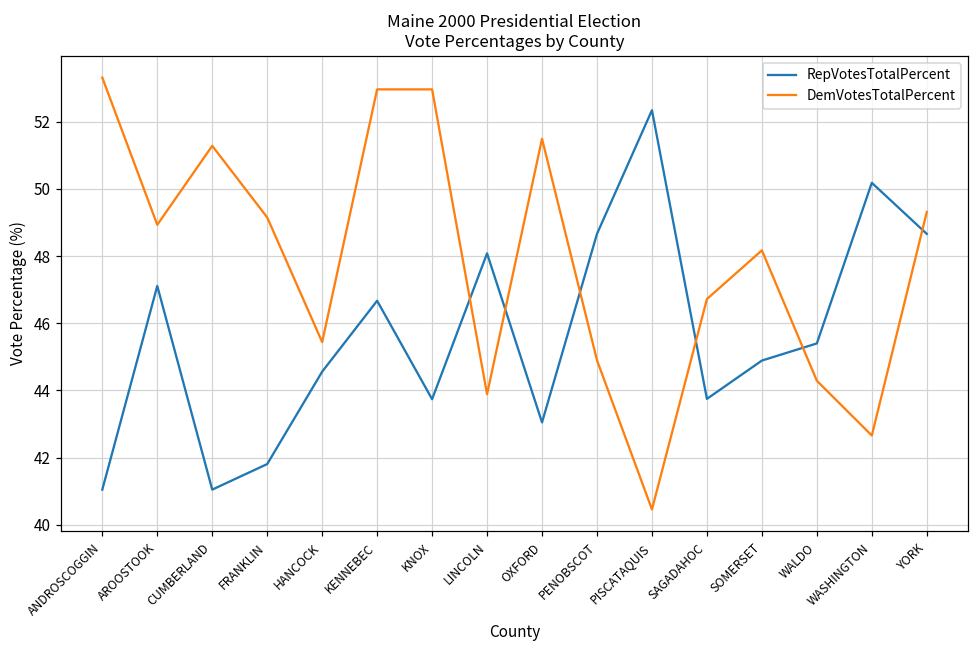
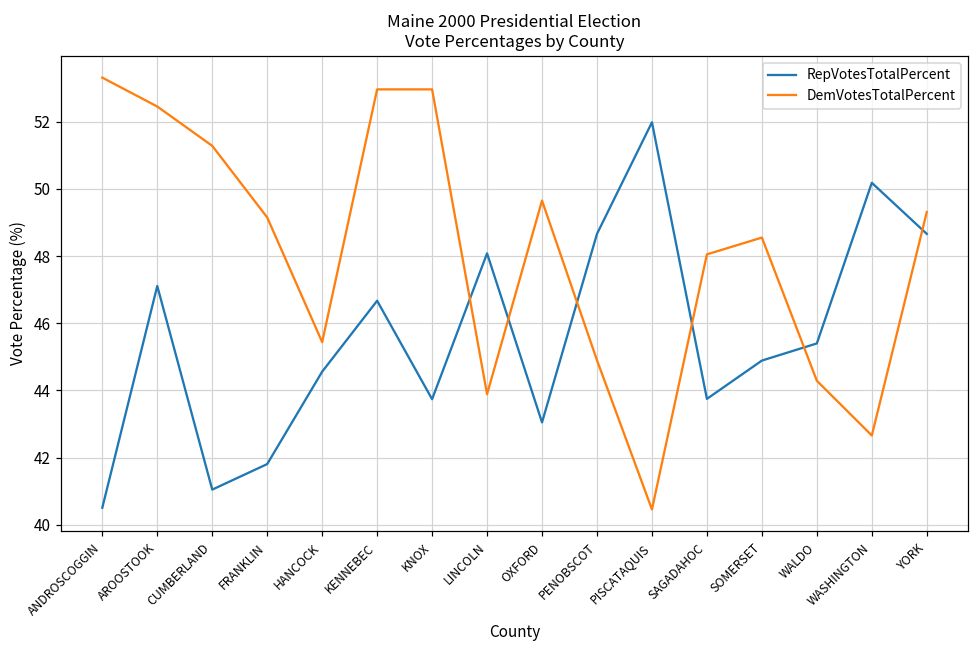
RepVotesTotalPercent, ANDROSCOGGIN: 41.1 -> 40.5
DemVotesTotalPercent, AROOSTOOK: 48.9 -> 52.5
DemVotesTotalPercent, OXFORD: 51.5 -> 49.7
RepVotesTotalPercent, PISCATAQUIS: 52.3 -> 52.0
DemVotesTotalPercent, SAGADAHOC: 46.7 -> 48.1
DemVotesTotalPercent, SOMERSET: 48.2 -> 48.6
